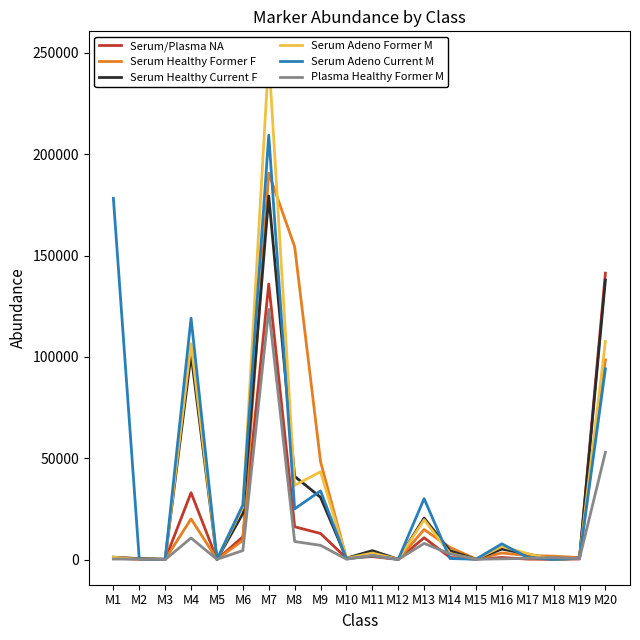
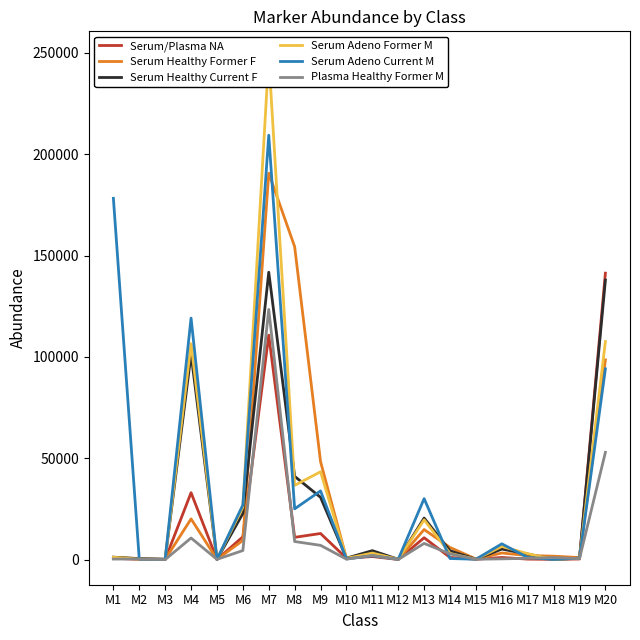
Serum/Plasma NA, M7: 136000 -> 111000
Serum Healthy Current F, M7: 179000 -> 142000
Serum/Plasma NA, M8: 16000 -> 11000
